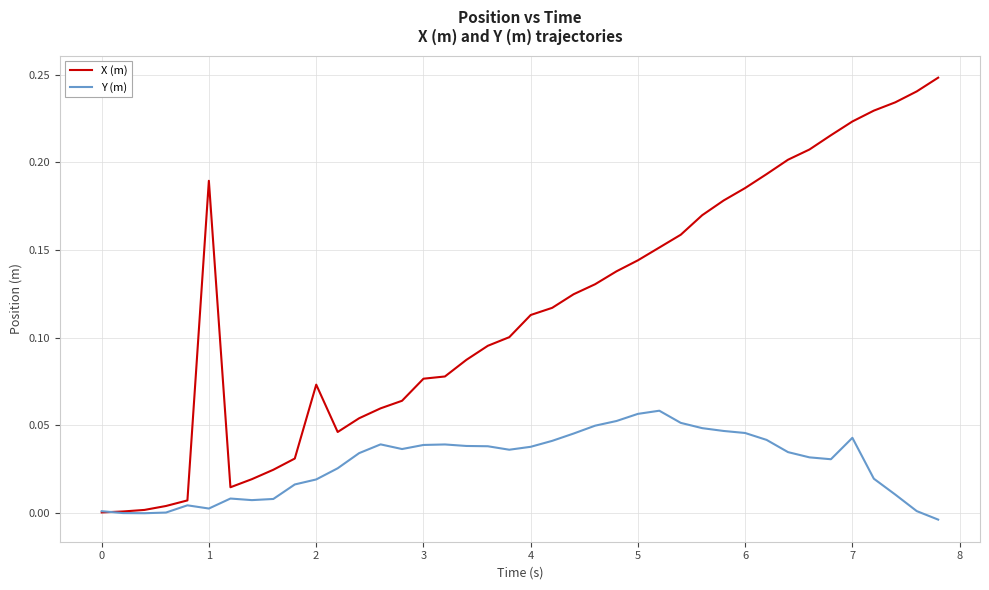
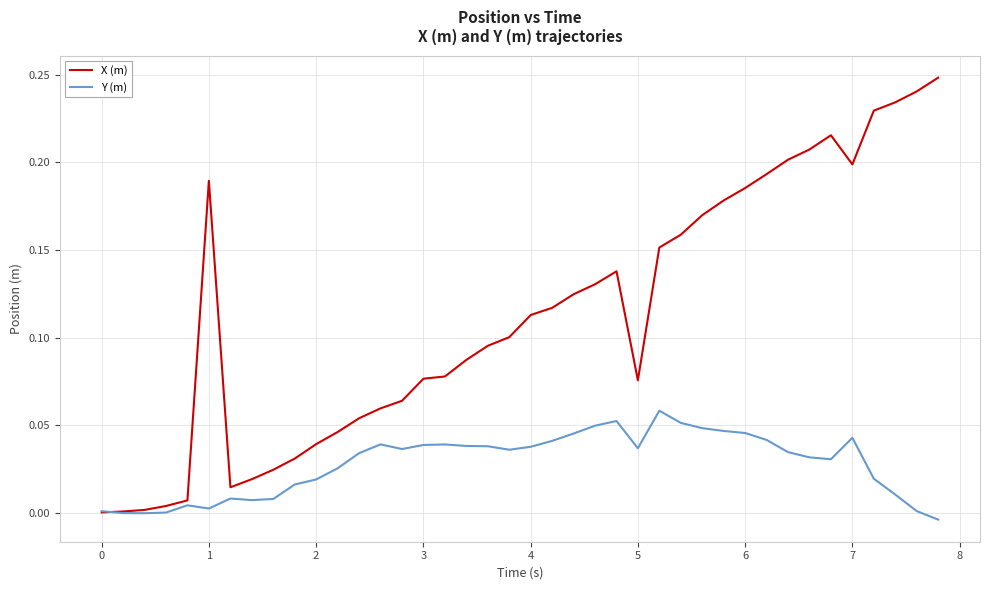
X (m), 2: 0.073 -> 0.039
X (m), 5: 0.144 -> 0.076
Y (m), 5: 0.057 -> 0.037
X (m), 7: 0.223 -> 0.199
